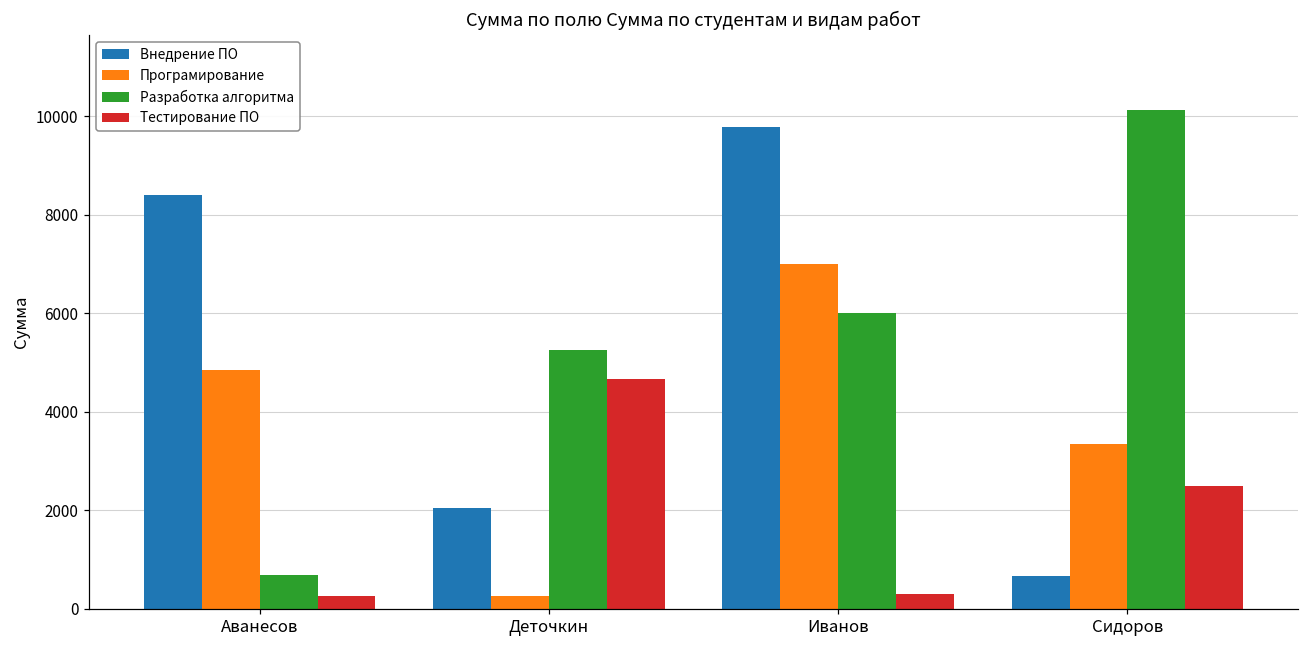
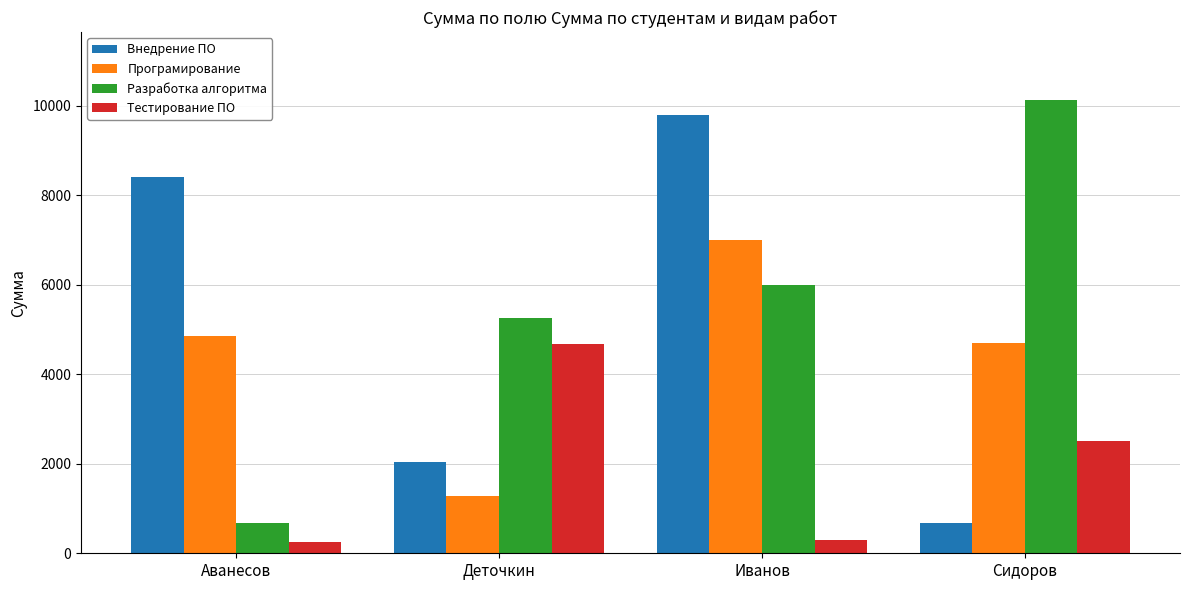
Програмирование, Деточкин: 300 -> 1300
Програмирование, Сидоров: 3300 -> 4700
